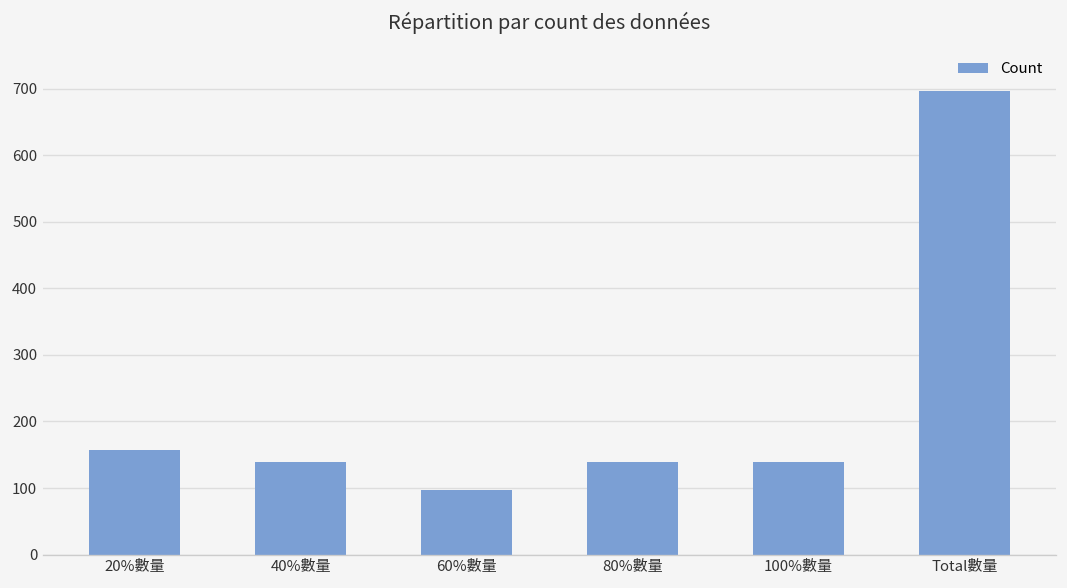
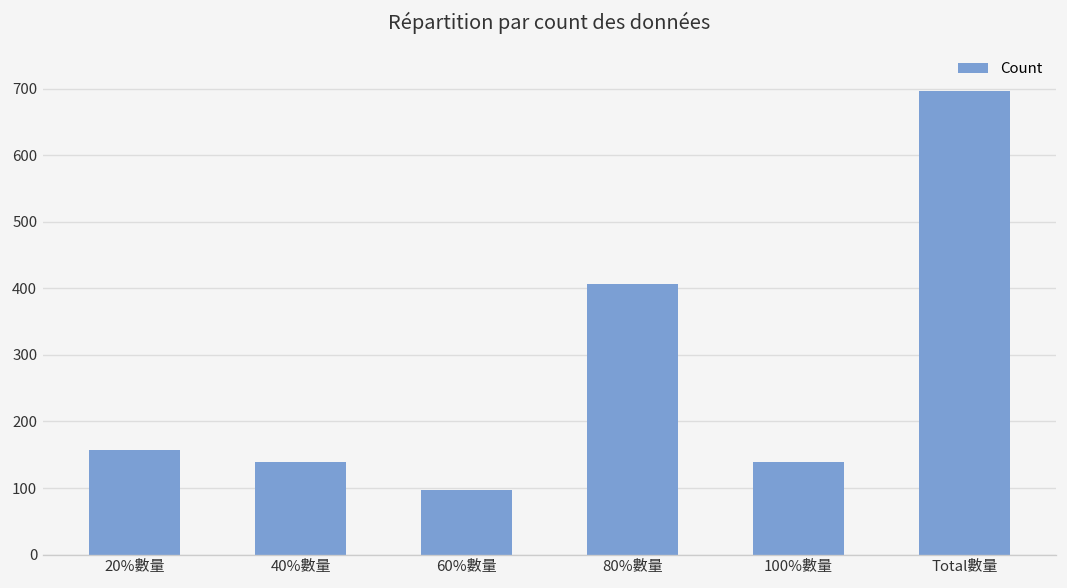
80%數量: 140 -> 410
